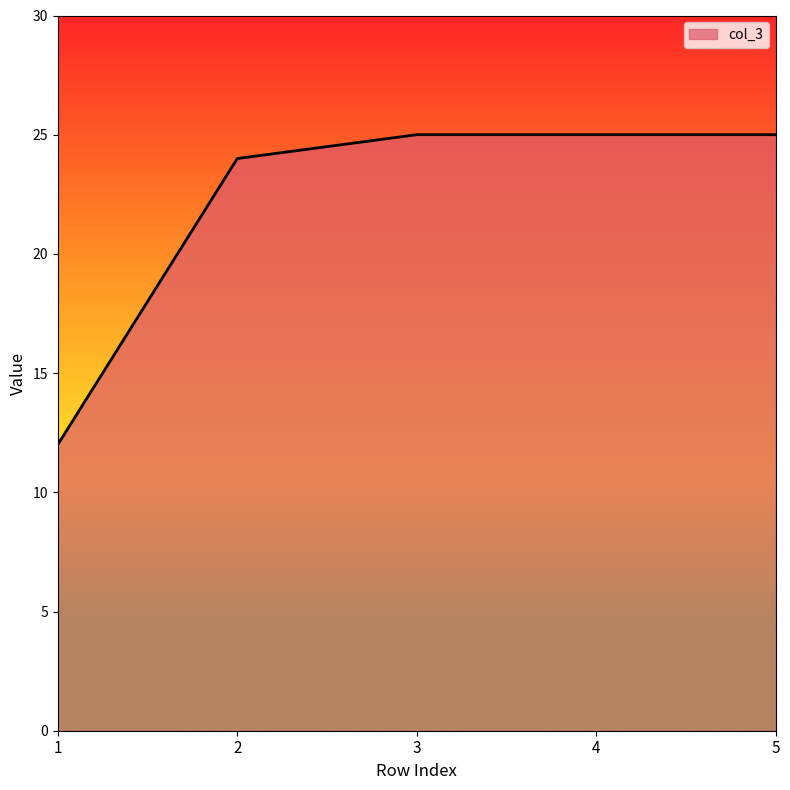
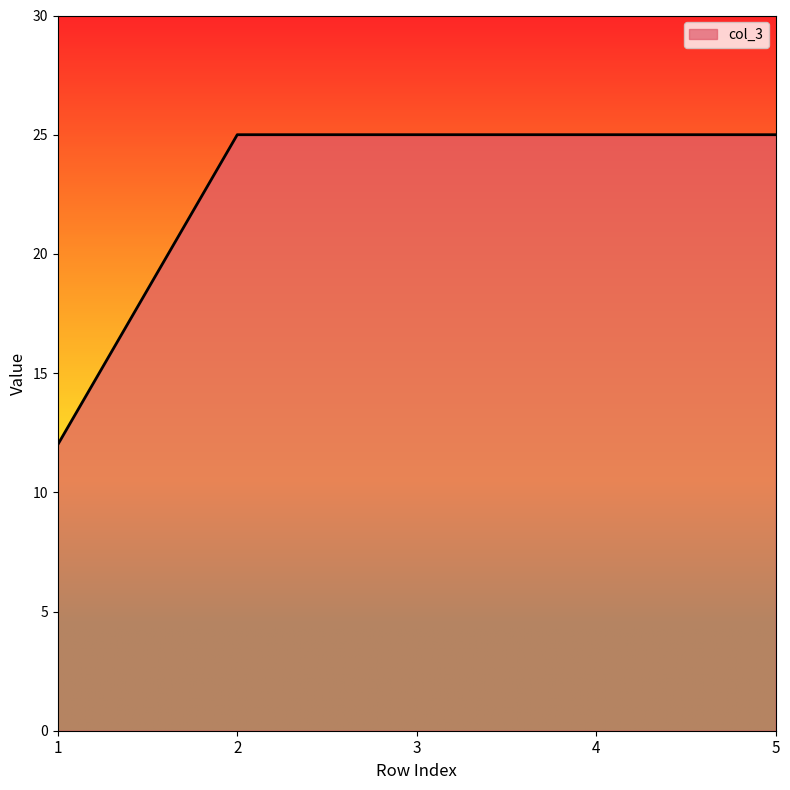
2: 24 -> 25
